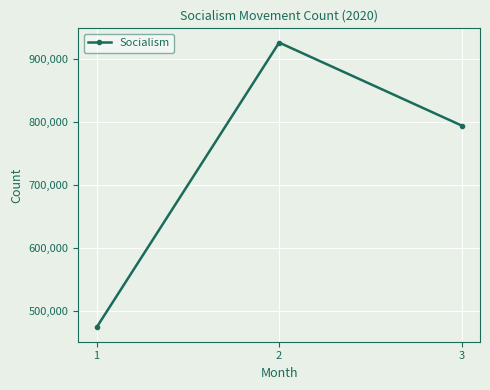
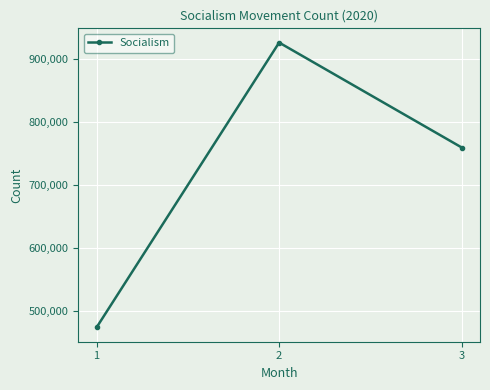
3: 790,000 -> 760,000
